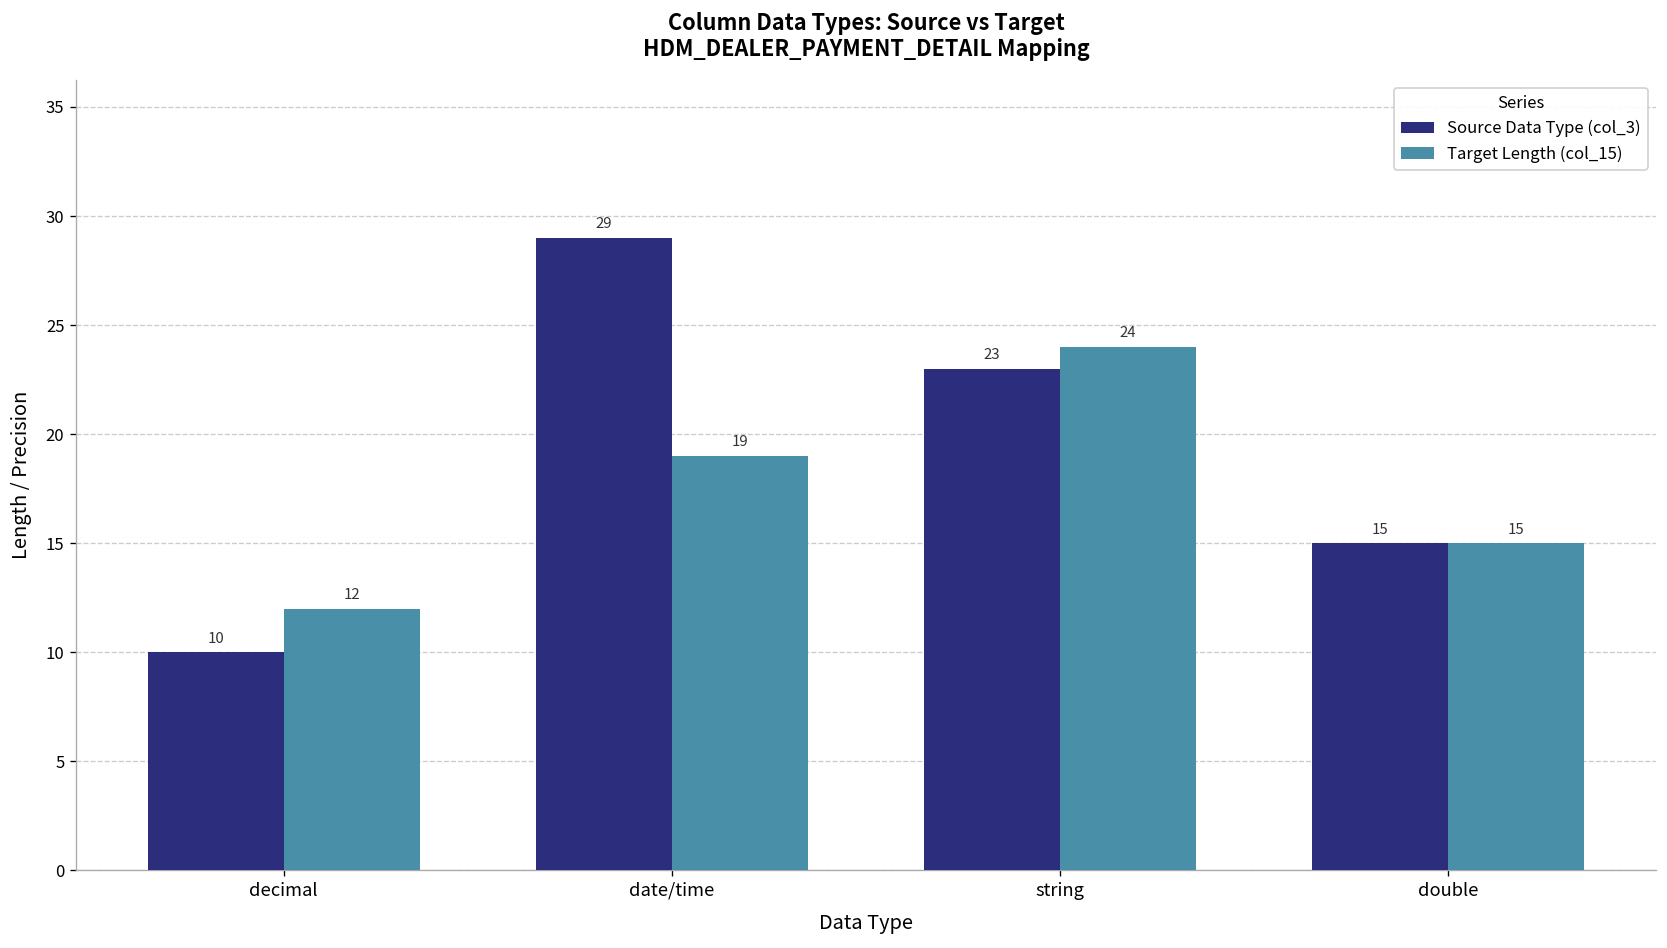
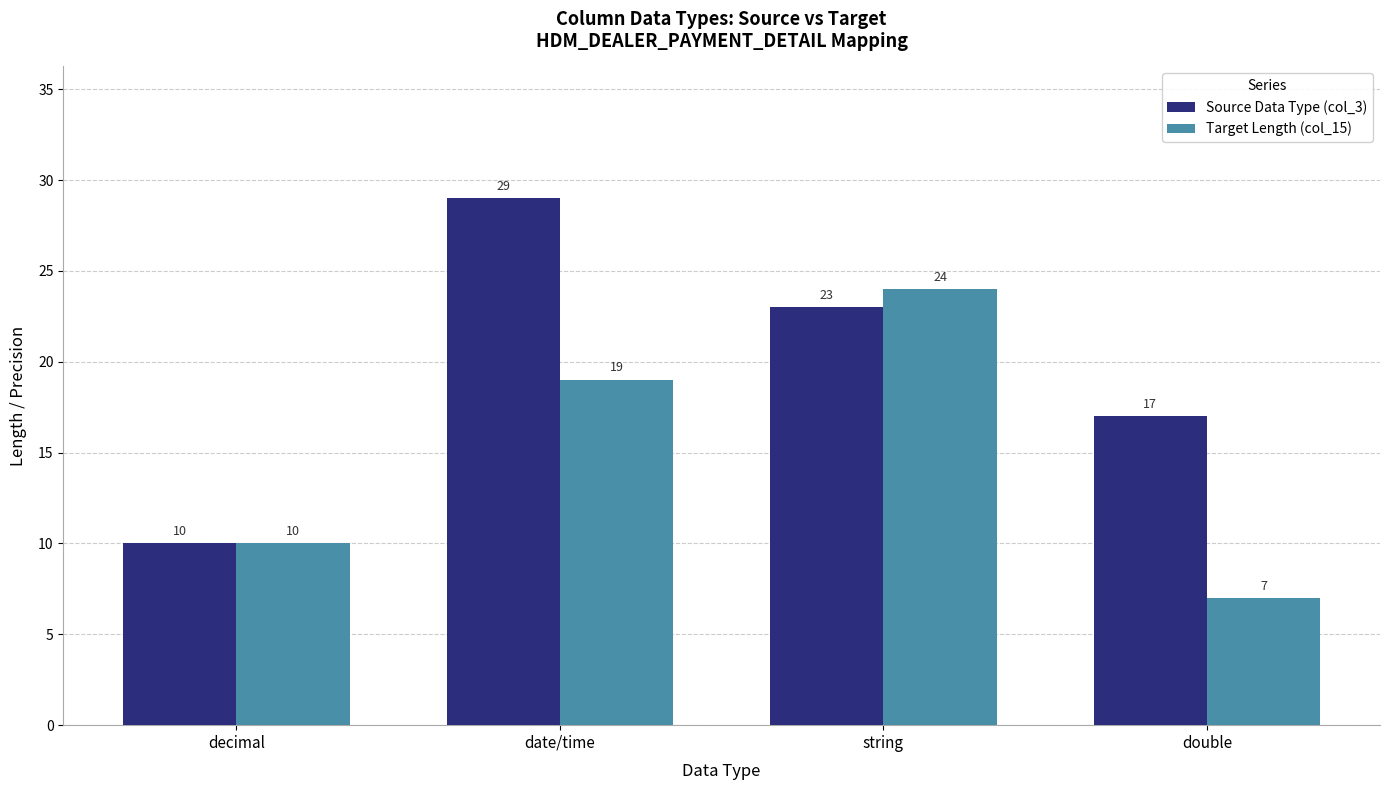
Target Length (col_15), decimal: 12 -> 10
Source Data Type (col_3), double: 15 -> 17
Target Length (col_15), double: 15 -> 7
